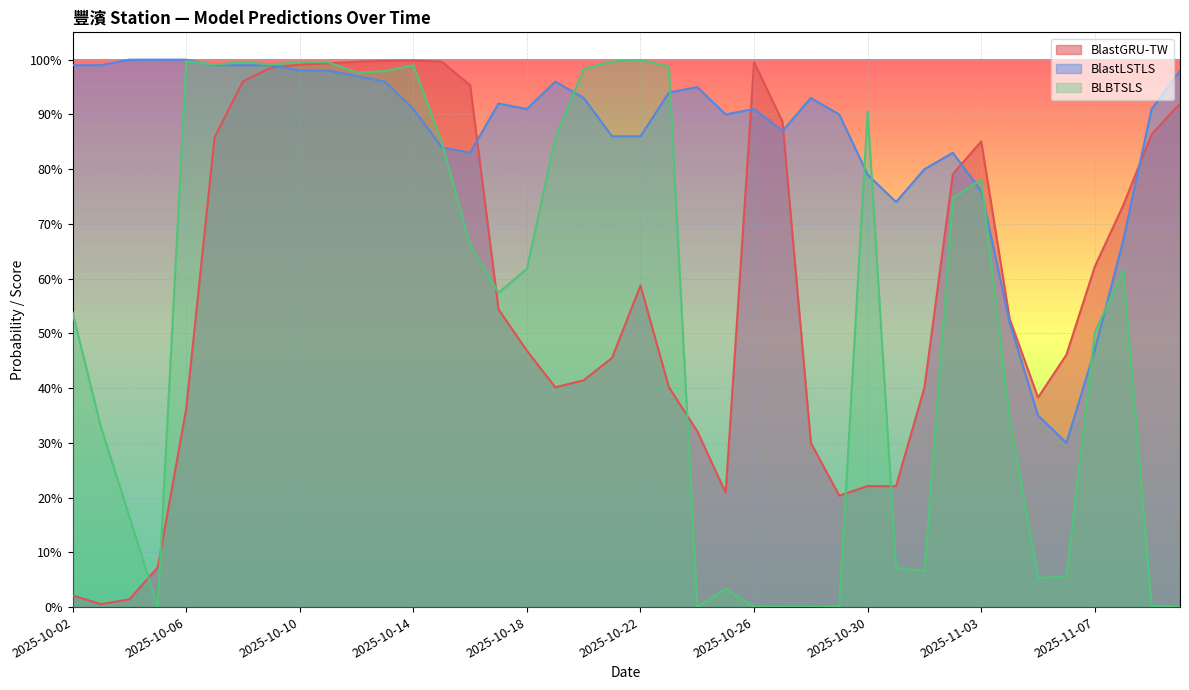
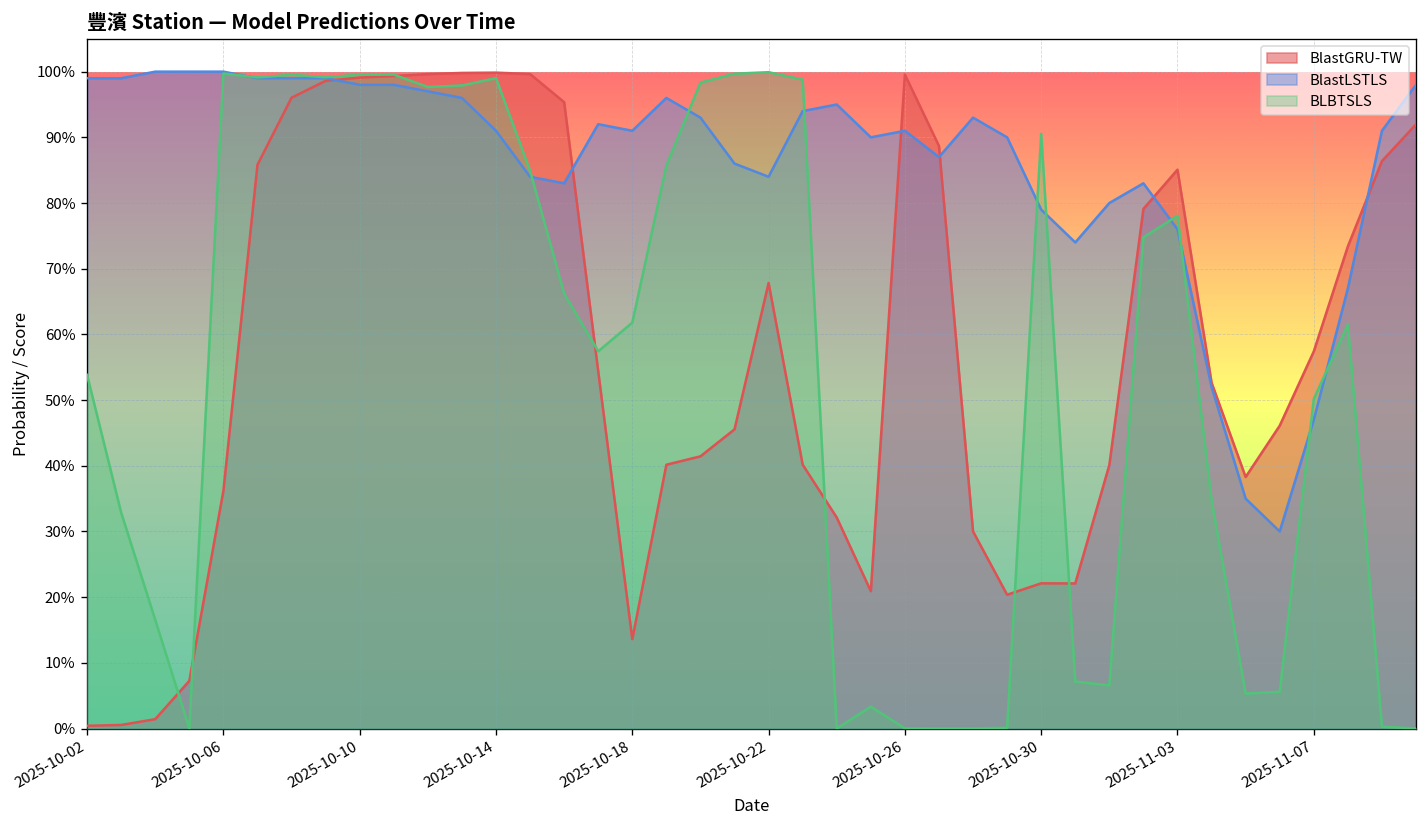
BlastGRU-TW, 2025-10-02: 2% -> 0%
BlastGRU-TW, 2025-10-18: 47% -> 14%
BlastGRU-TW, 2025-10-22: 59% -> 68%
BlastLSTLS, 2025-10-22: 86% -> 84%
BlastGRU-TW, 2025-11-07: 62% -> 57%
